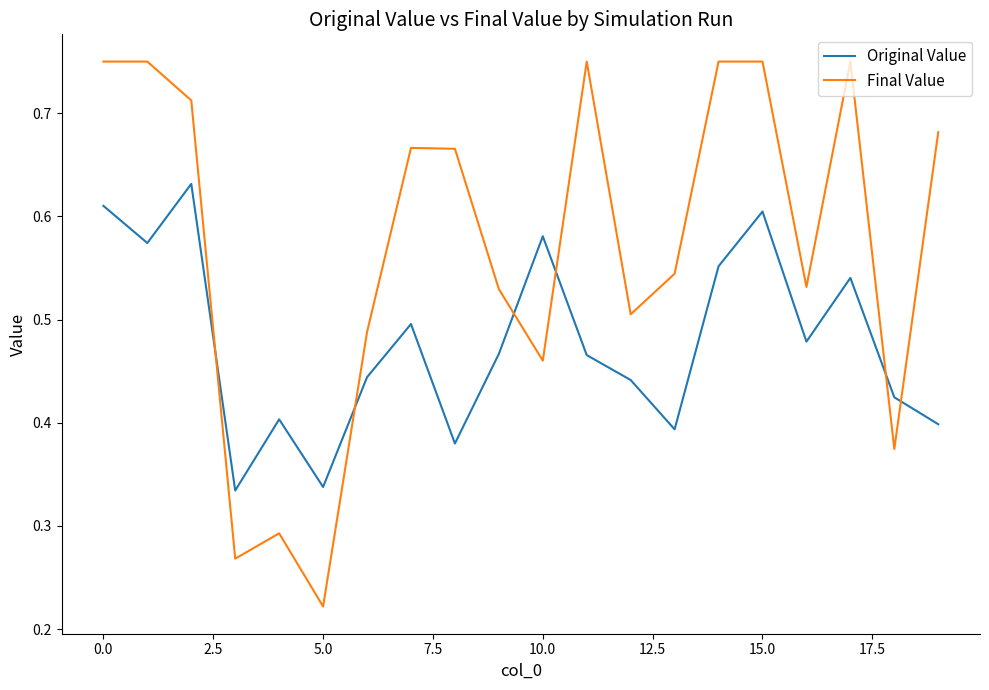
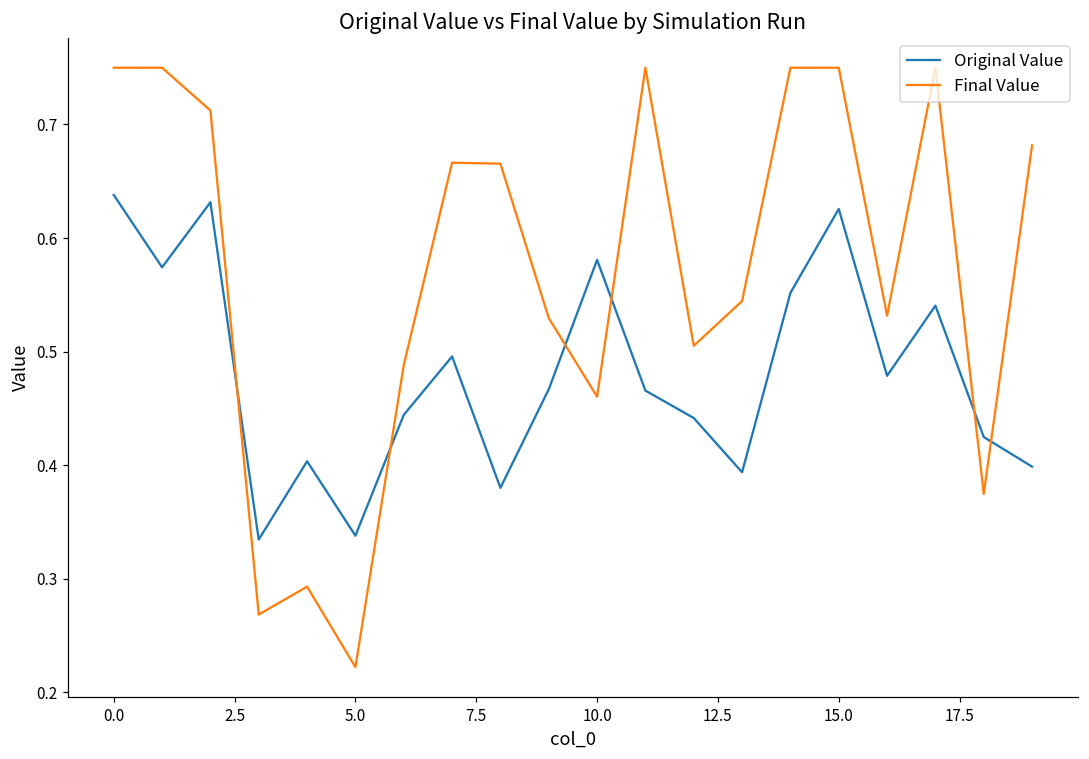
Original Value, 0.0: 0.610 -> 0.638
Original Value, 15.0: 0.605 -> 0.626
